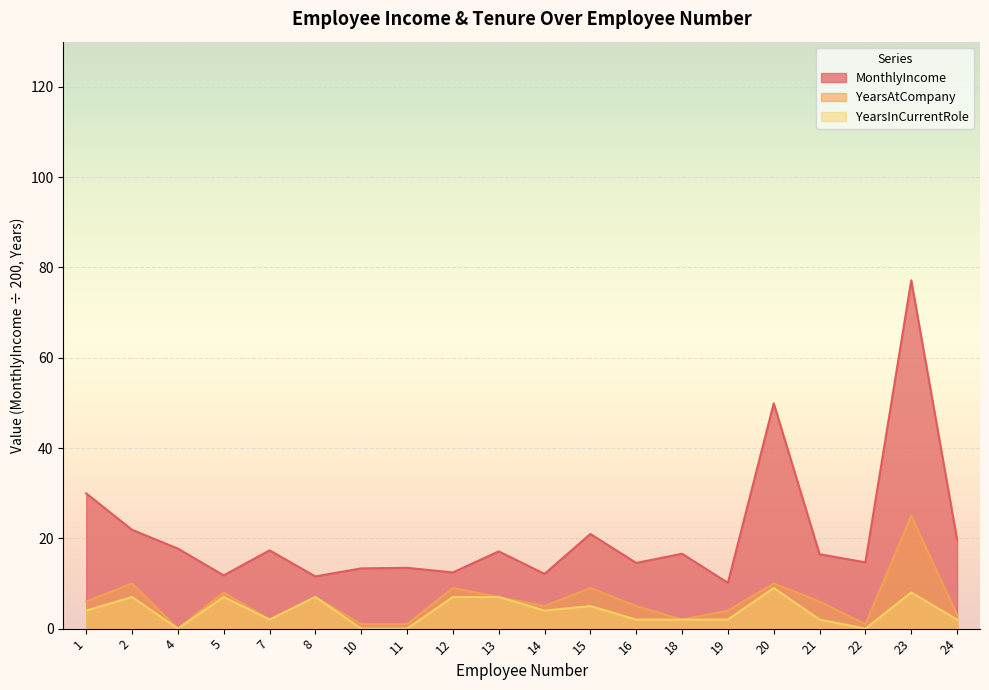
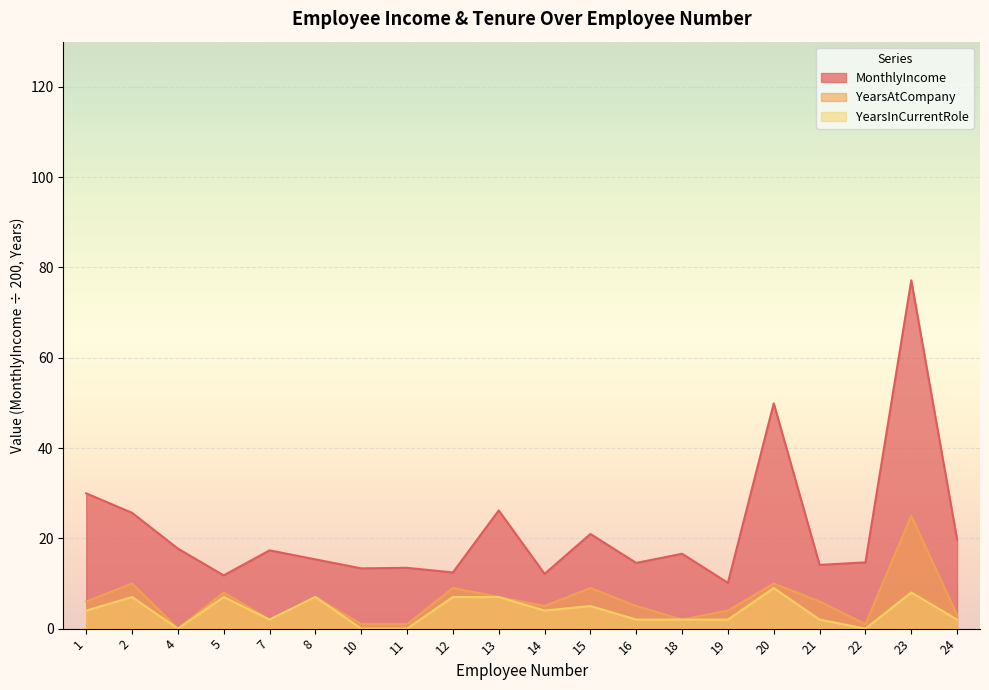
MonthlyIncome, 2: 22 -> 26
MonthlyIncome, 8: 12 -> 15
MonthlyIncome, 13: 17 -> 26
MonthlyIncome, 21: 16 -> 14
